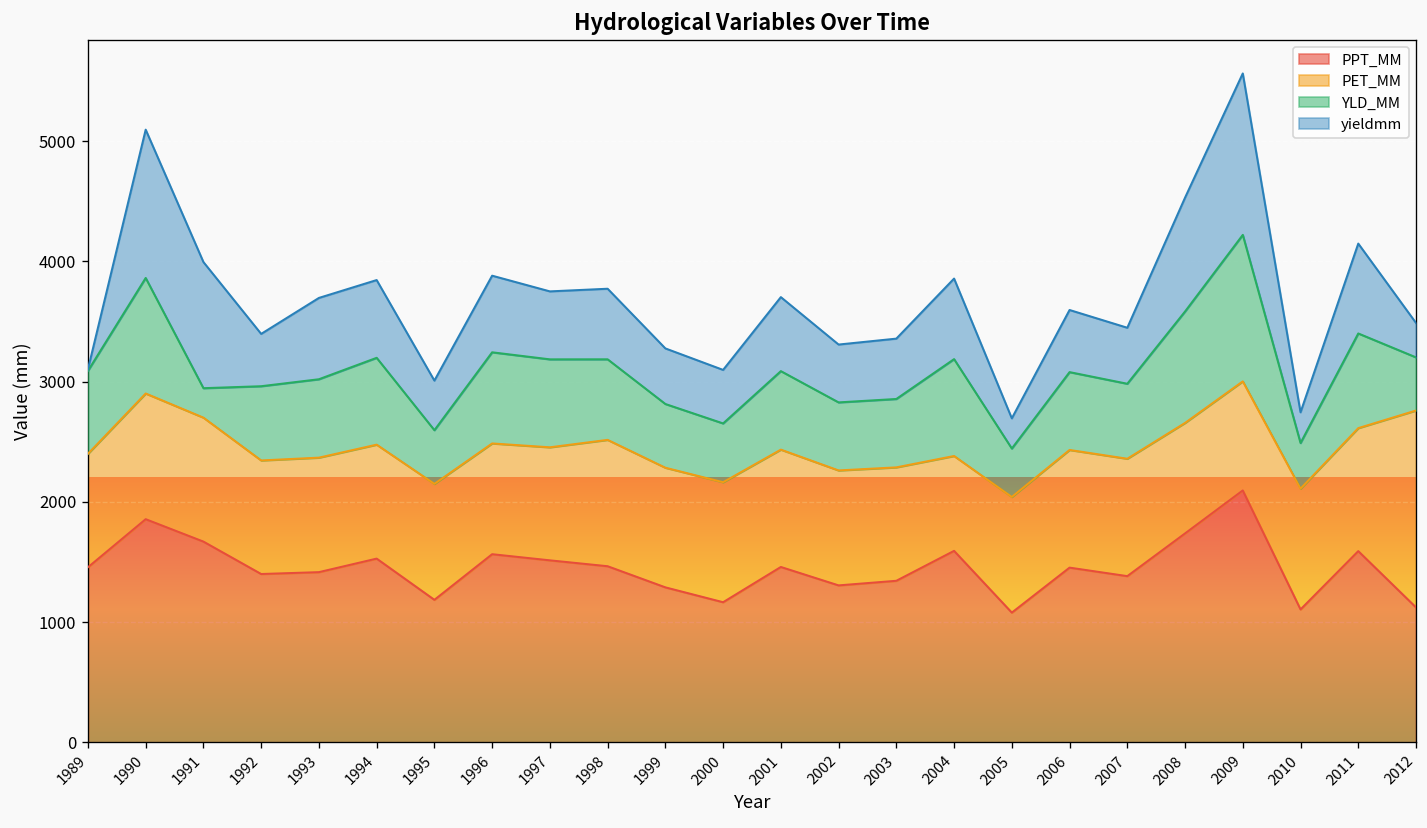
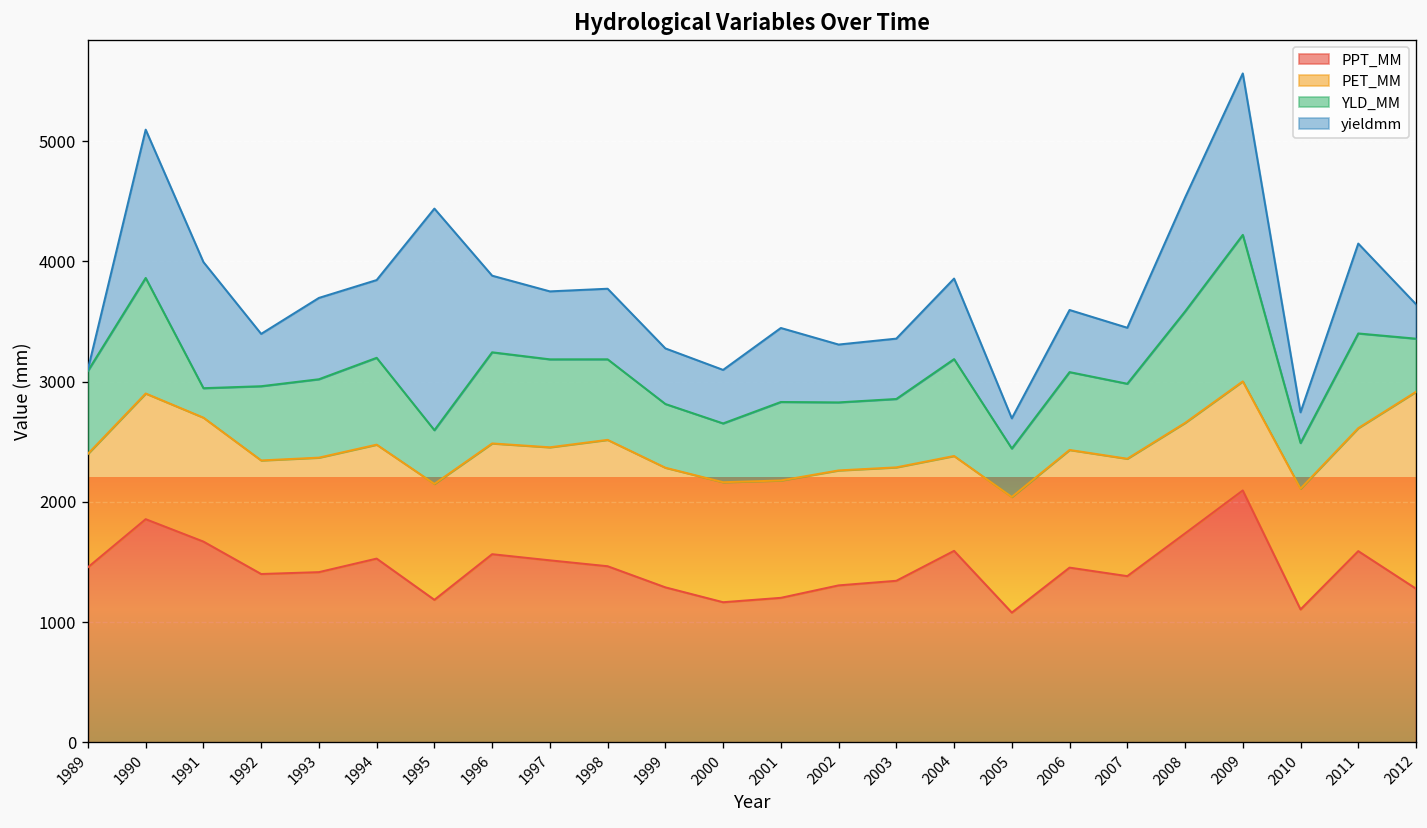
yieldmm, 1995: 410 -> 1840
PPT_MM, 2001: 1460 -> 1200
PPT_MM, 2012: 1120 -> 1280
